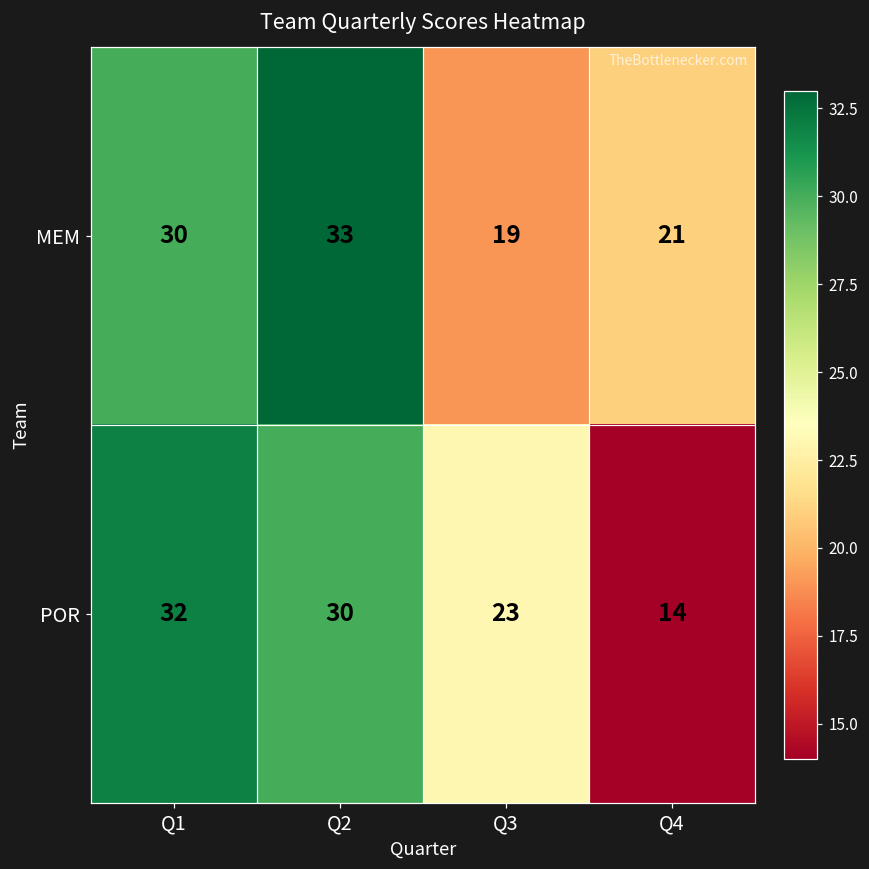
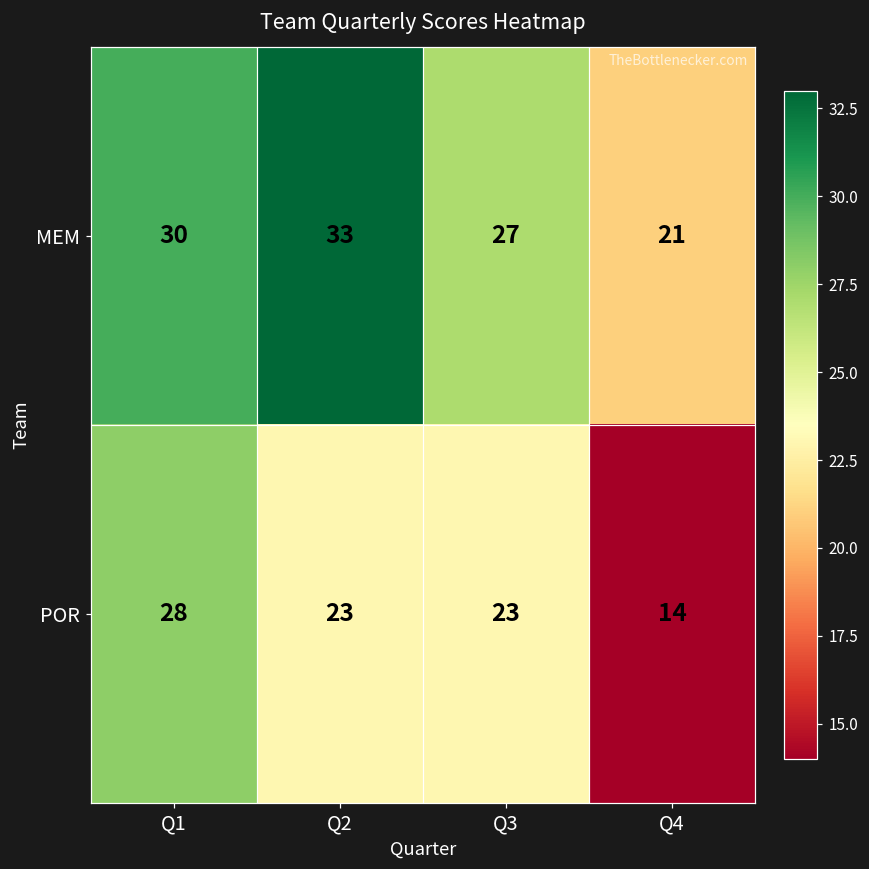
MEM, Q3: 19 -> 27
POR, Q1: 32 -> 28
POR, Q2: 30 -> 23
